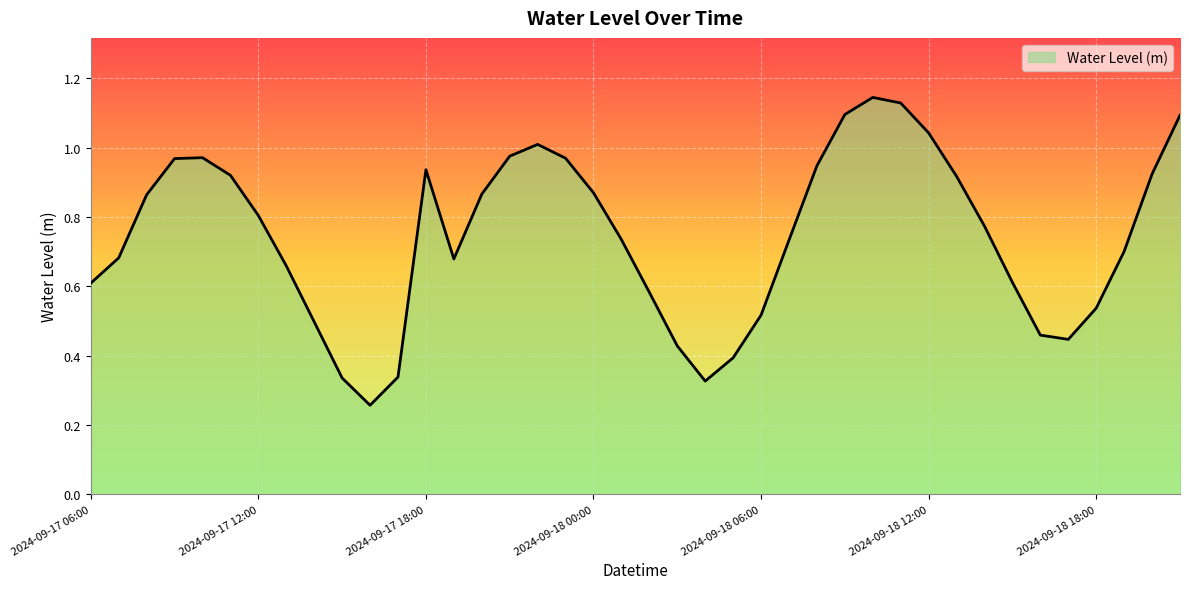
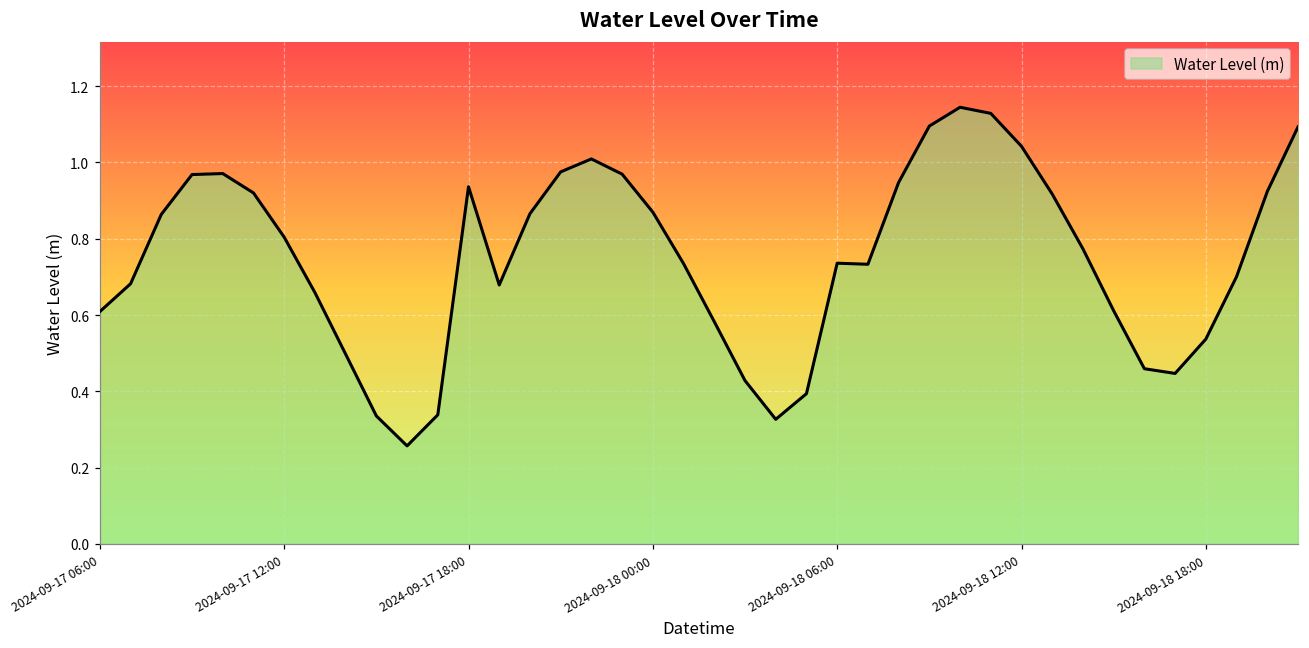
2024-09-18 06:00: 0.52 -> 0.74
